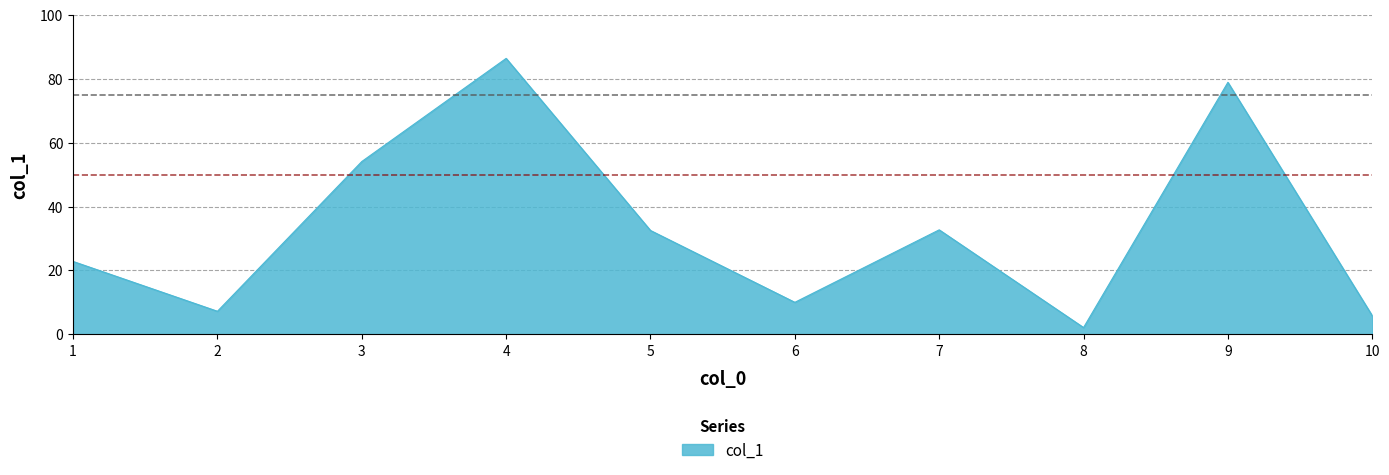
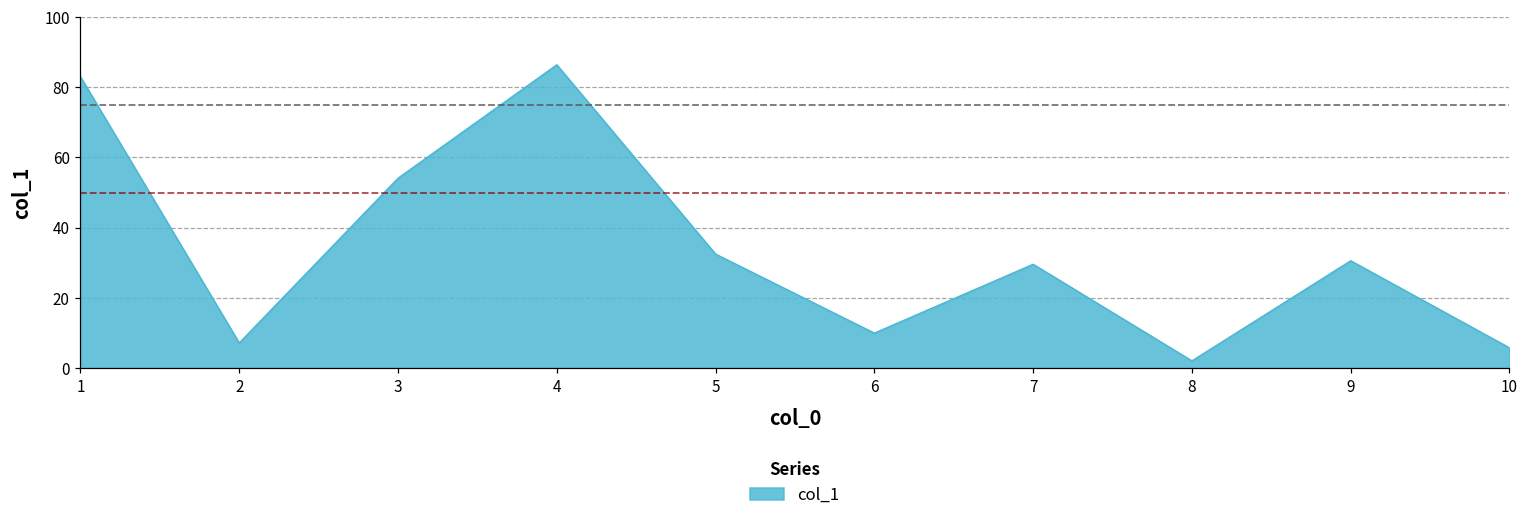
1: 23 -> 83
7: 33 -> 30
9: 79 -> 31
